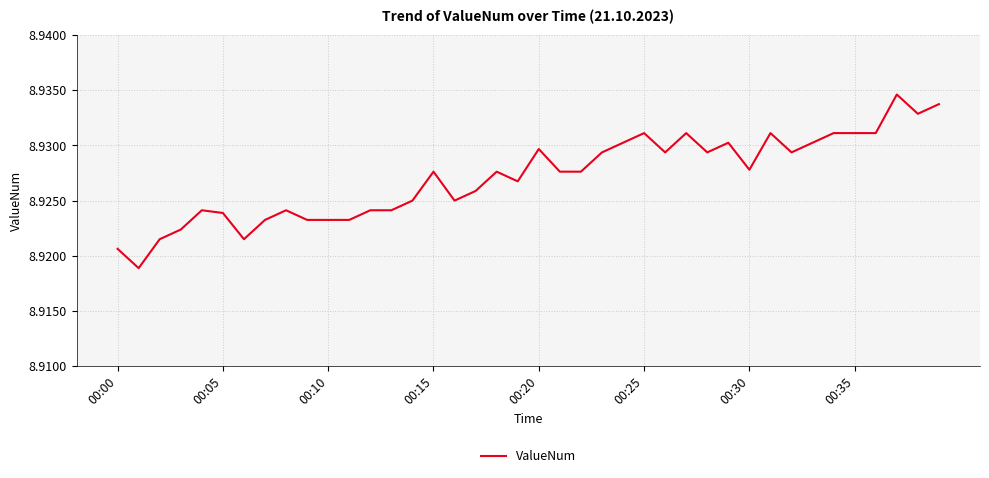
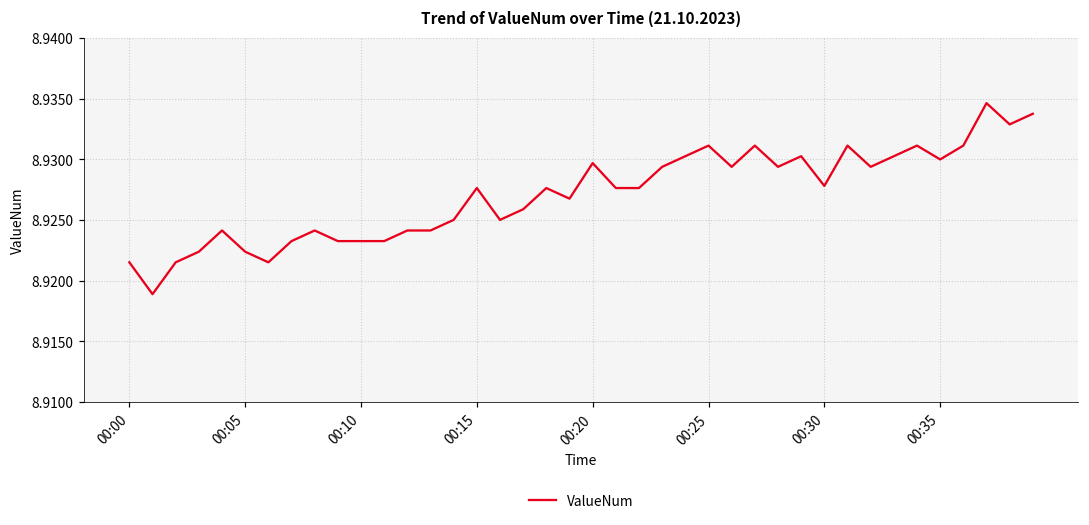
00:00: 8.9206 -> 8.9215
00:05: 8.9239 -> 8.9224
00:35: 8.9311 -> 8.9300
